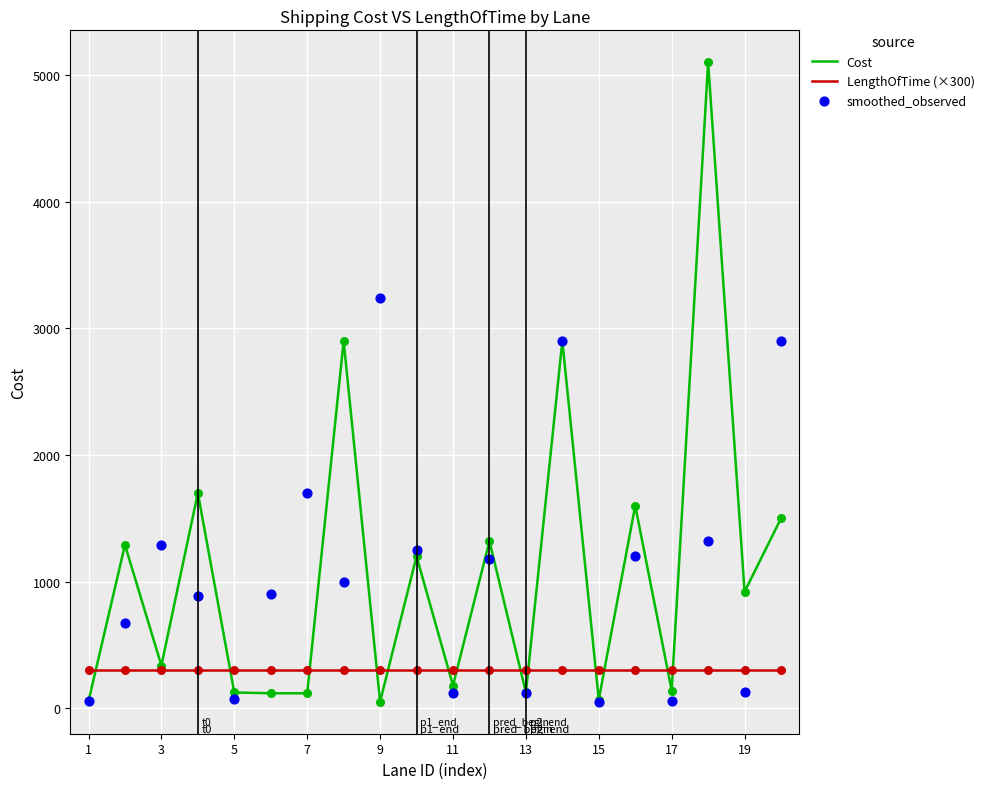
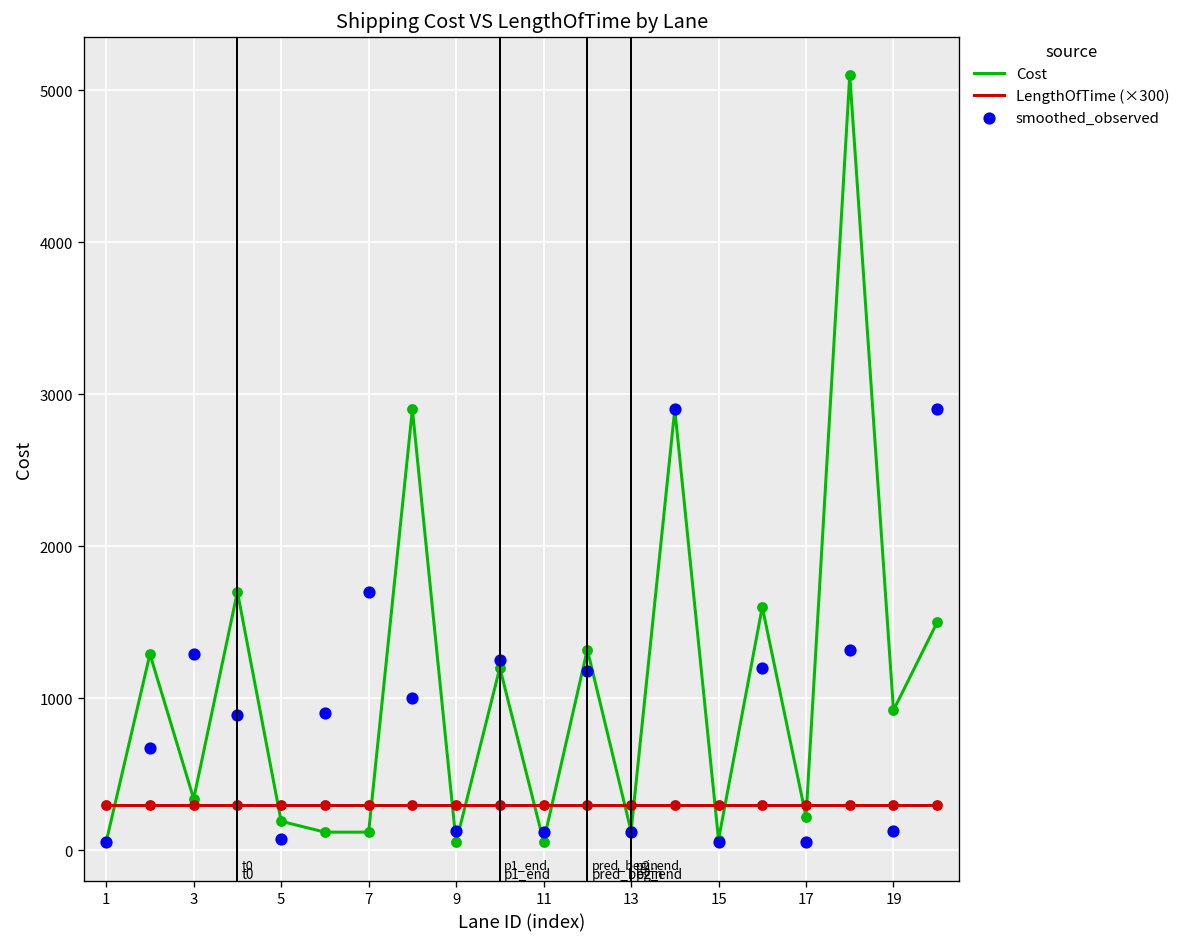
Cost, 5: 130 -> 190
smoothed_observed, 9: 3240 -> 130
Cost, 11: 180 -> 60
Cost, 17: 140 -> 220
